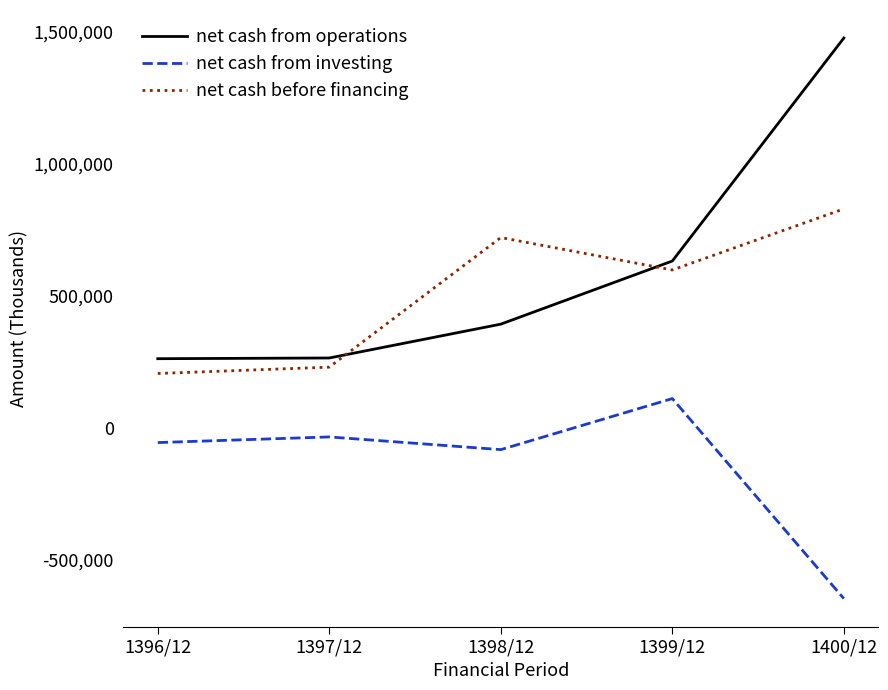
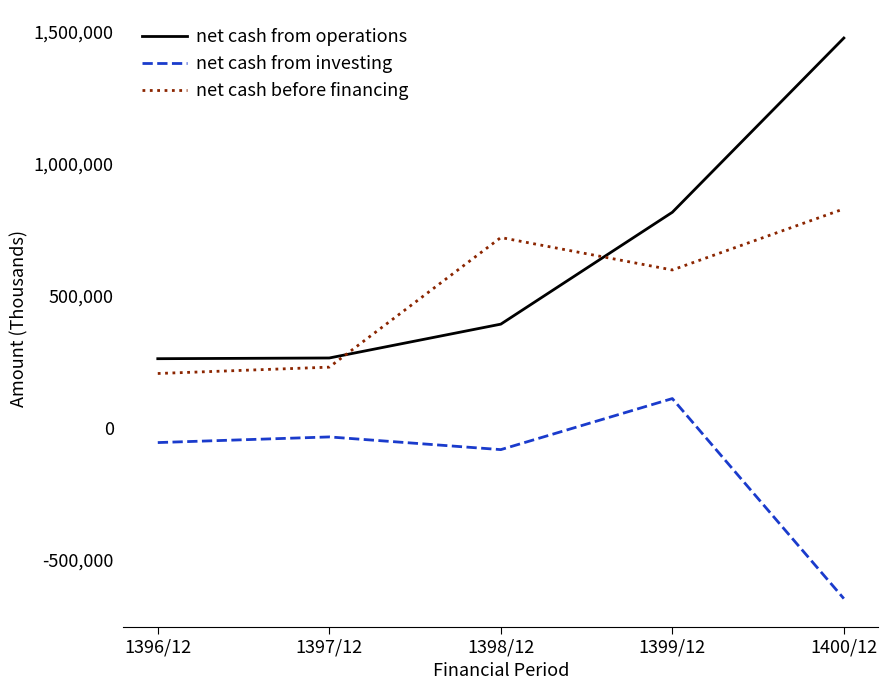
net cash from operations, 1399/12: 630,000 -> 820,000
